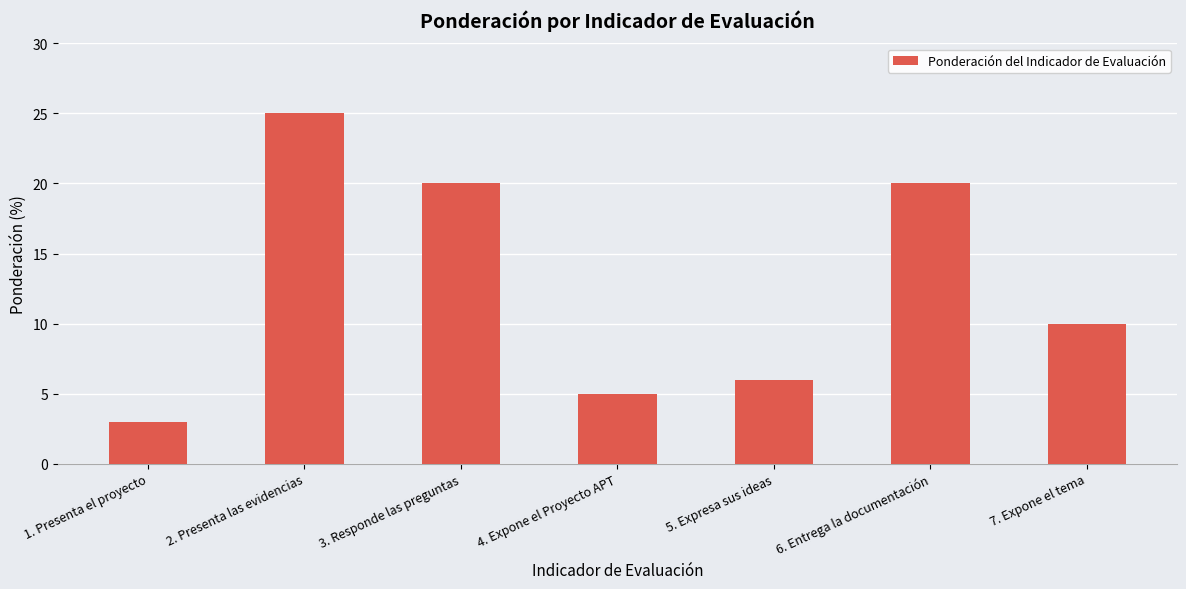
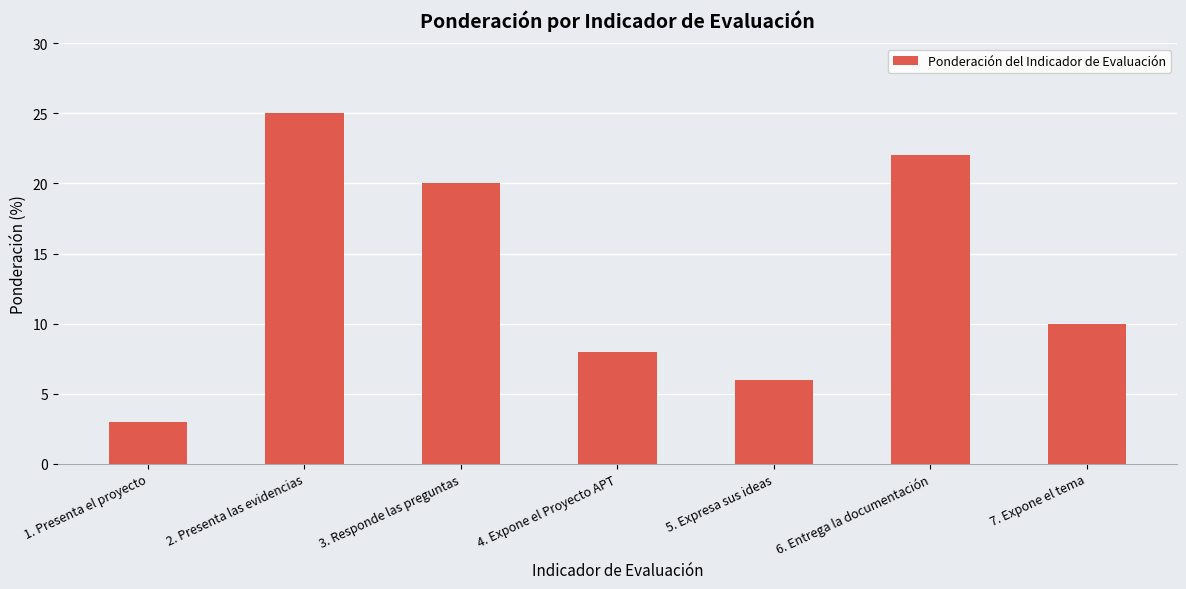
4. Expone el Proyecto APT: 5 -> 8
6. Entrega la documentación: 20 -> 22
